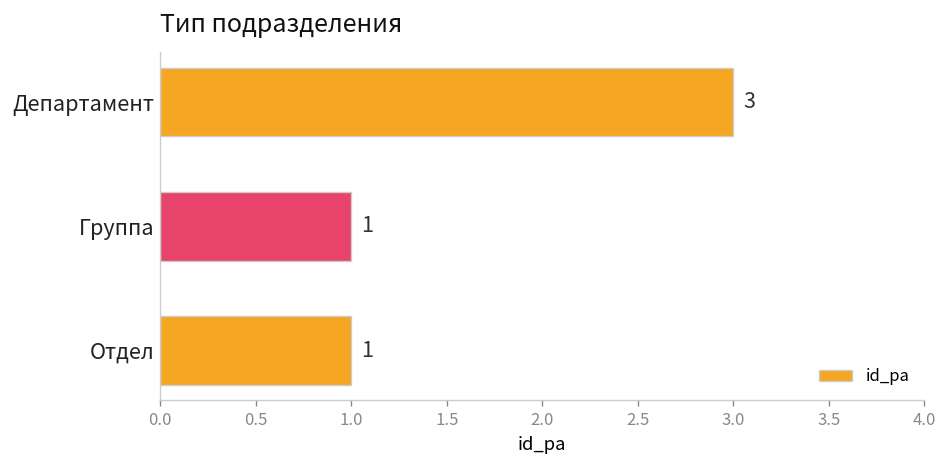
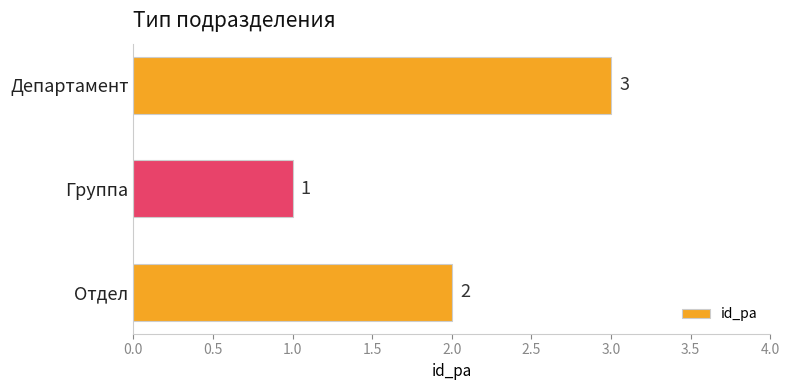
Отдел: 1 -> 2
